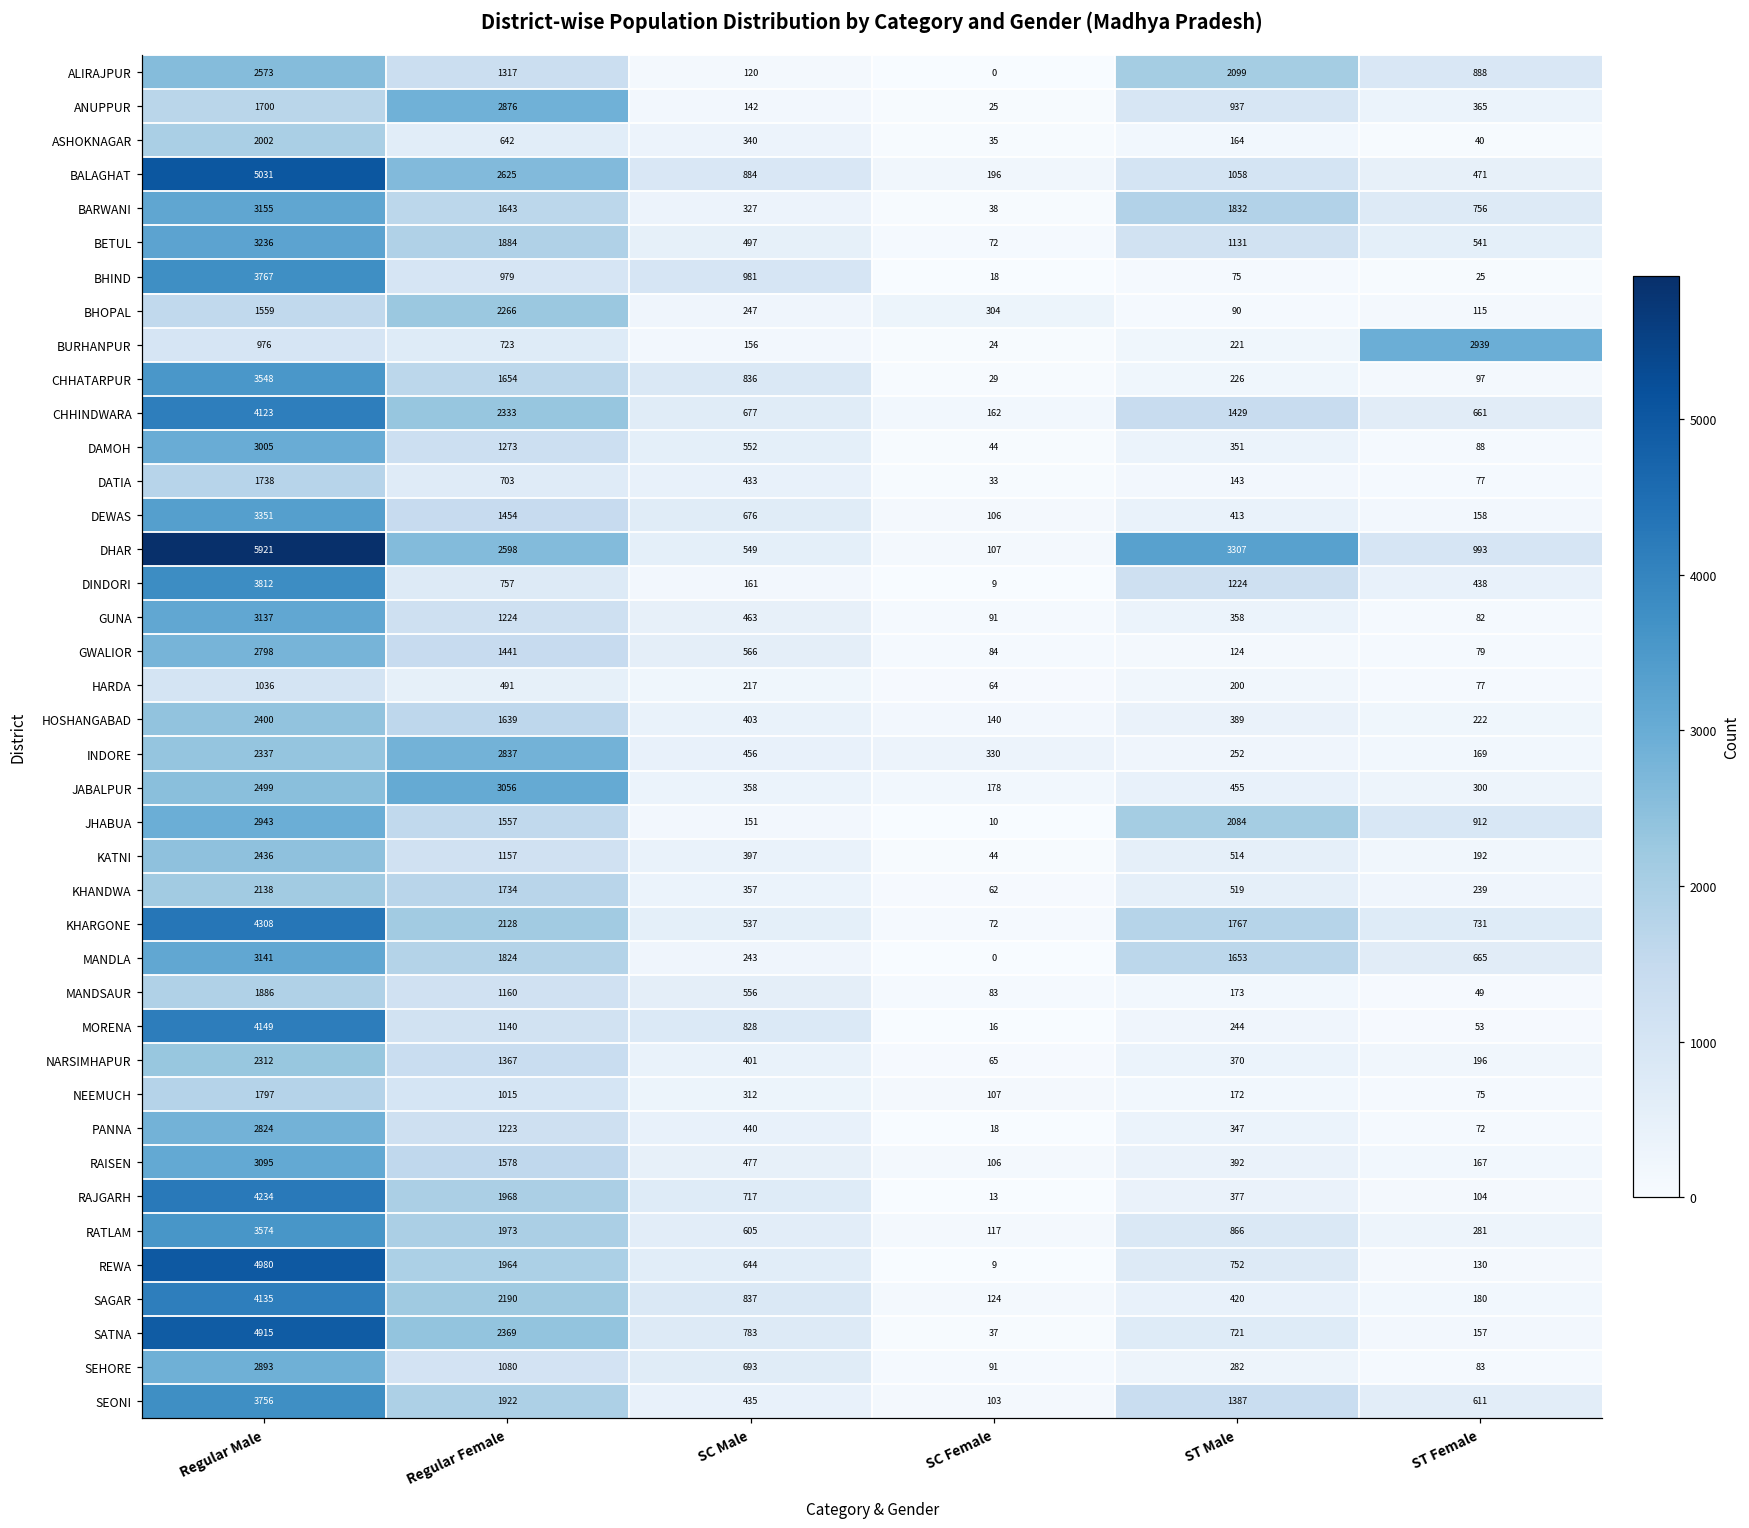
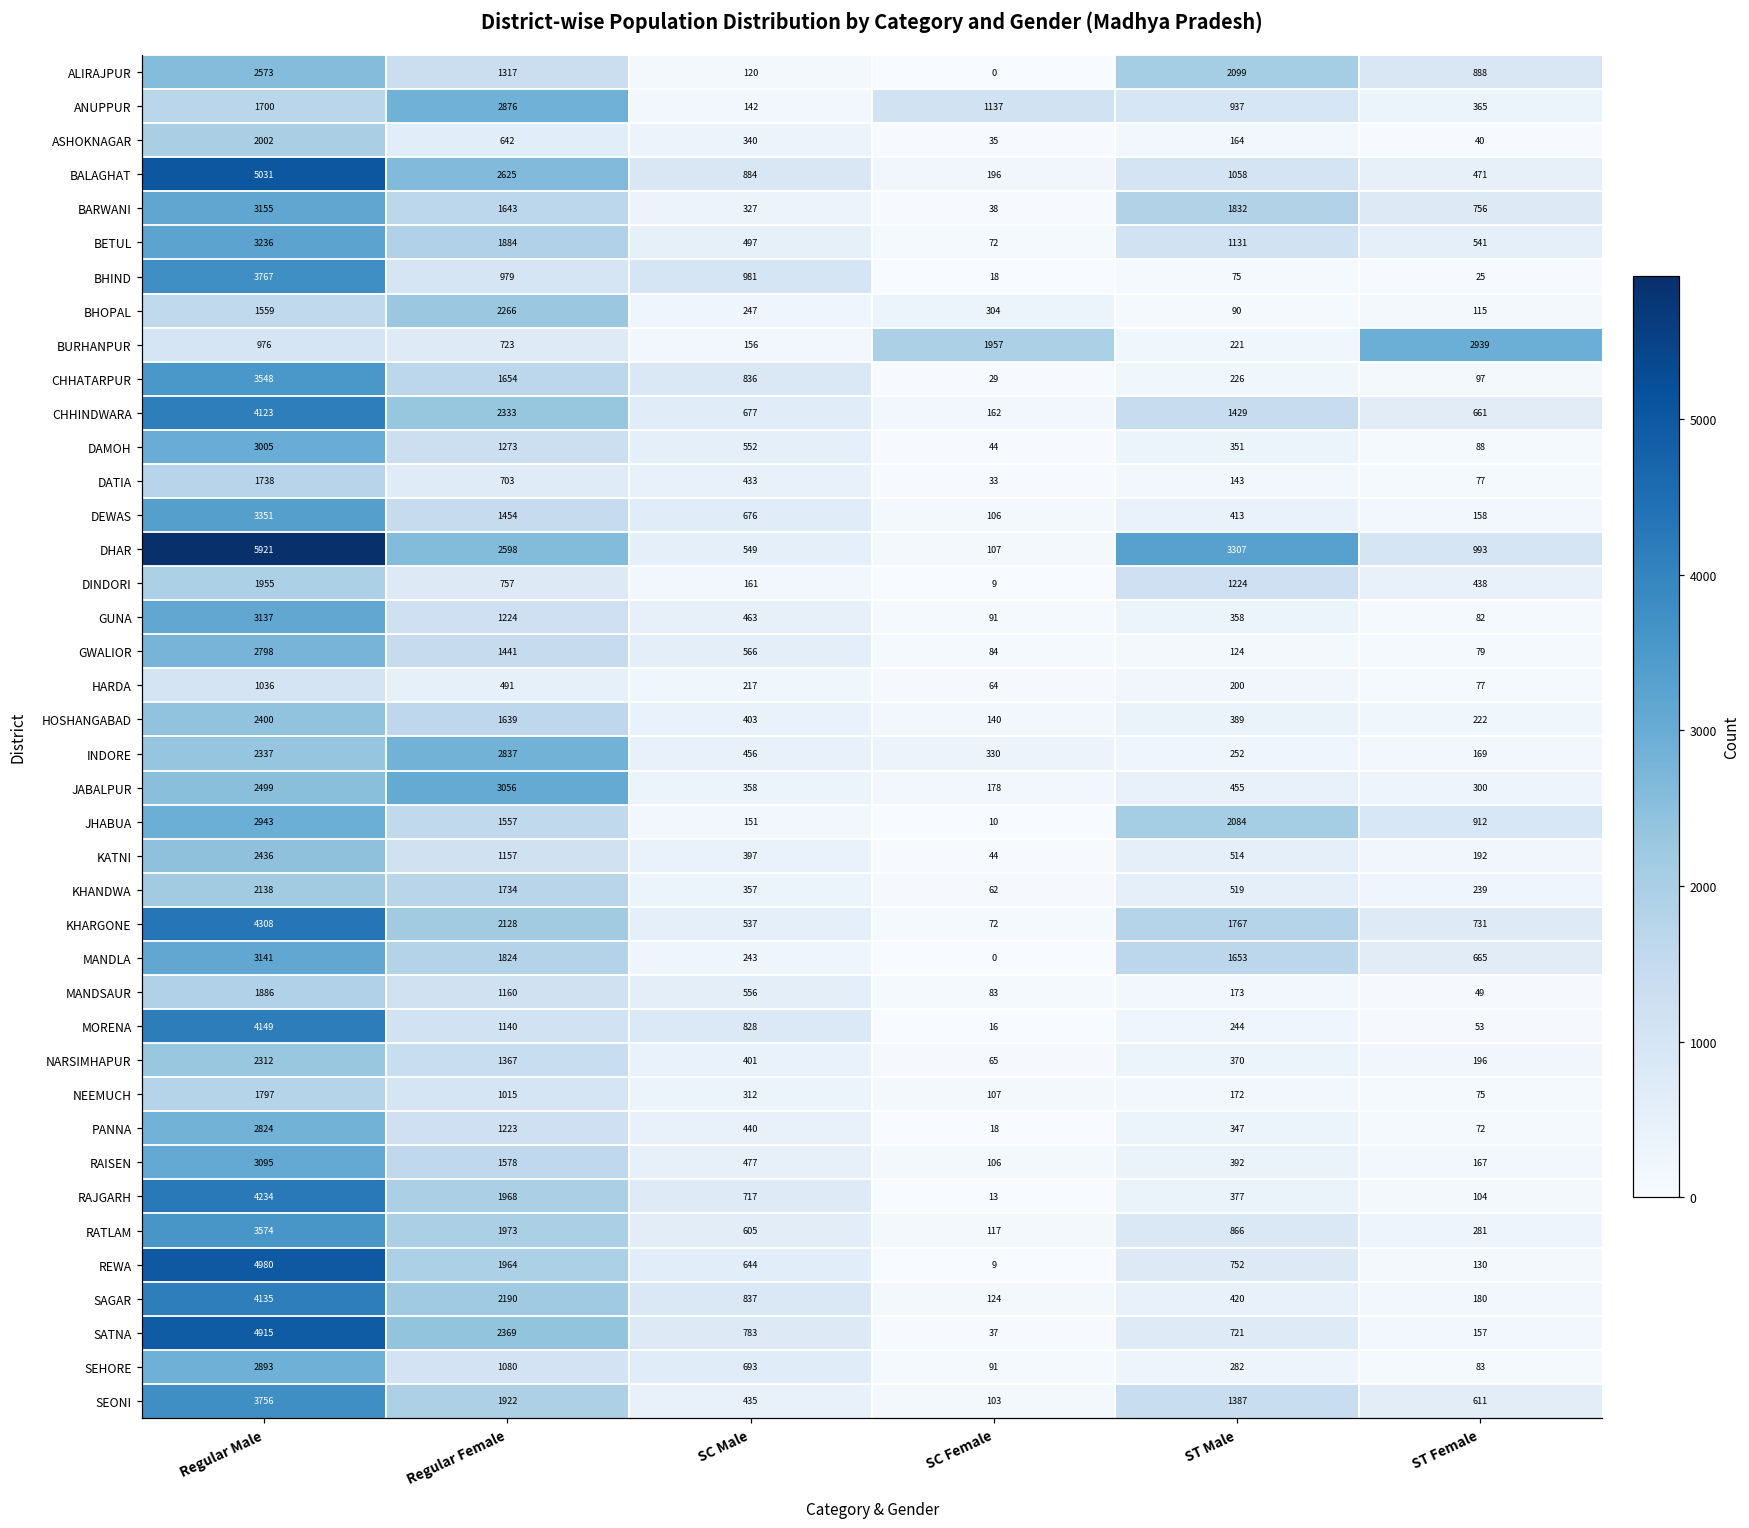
ANUPPUR, SC Female: 25 -> 1137
BURHANPUR, SC Female: 24 -> 1957
DINDORI, Regular Male: 3812 -> 1955
